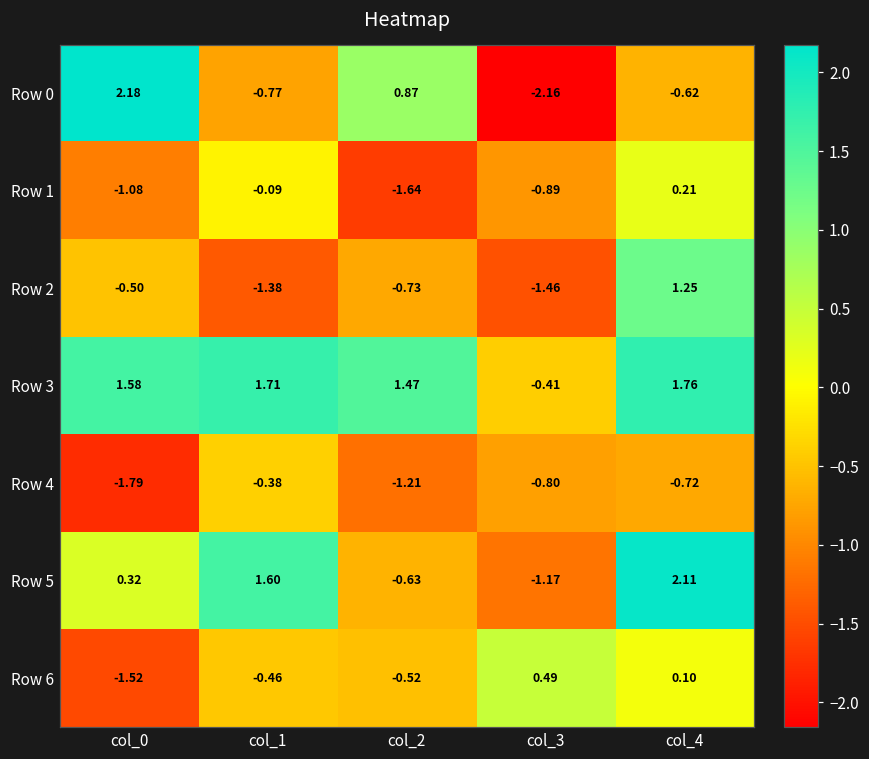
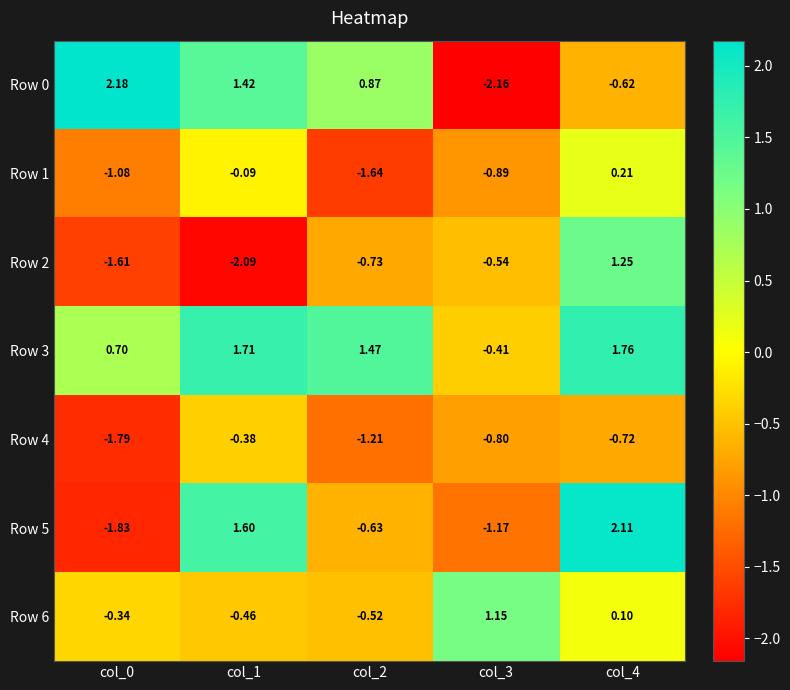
Row 0, col_1: -0.77 -> 1.42
Row 2, col_0: -0.50 -> -1.61
Row 2, col_1: -1.38 -> -2.09
Row 2, col_3: -1.46 -> -0.54
Row 3, col_0: 1.58 -> 0.70
Row 5, col_0: 0.32 -> -1.83
Row 6, col_0: -1.52 -> -0.34
Row 6, col_3: 0.49 -> 1.15
